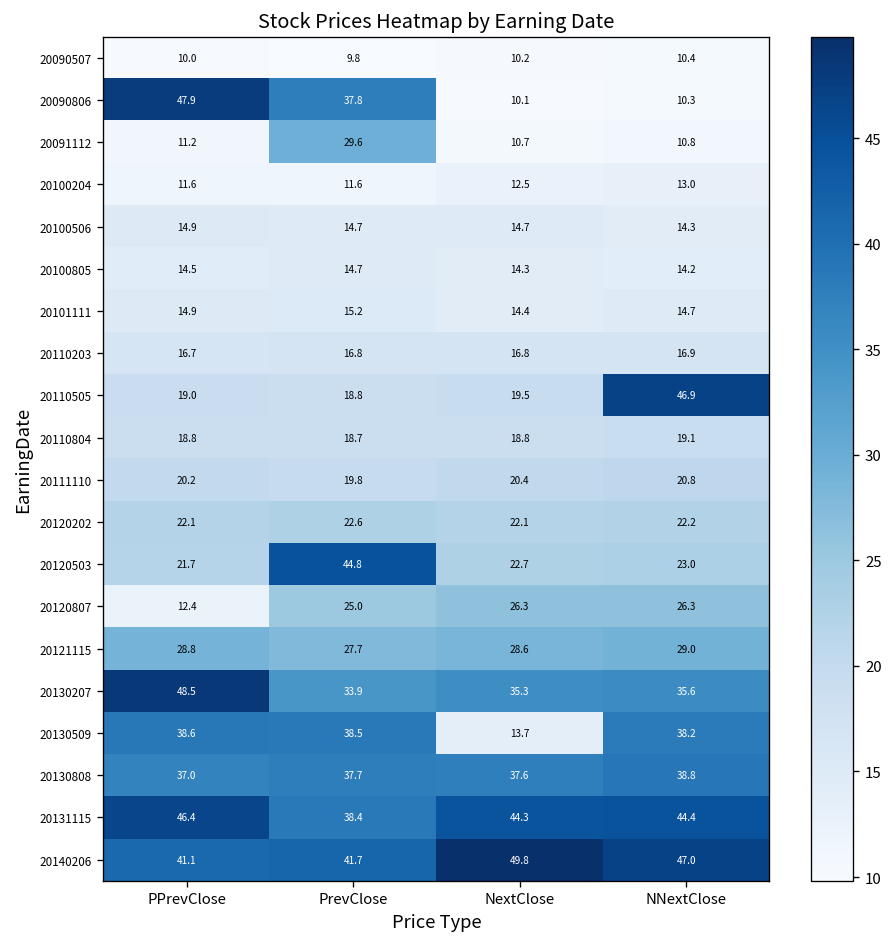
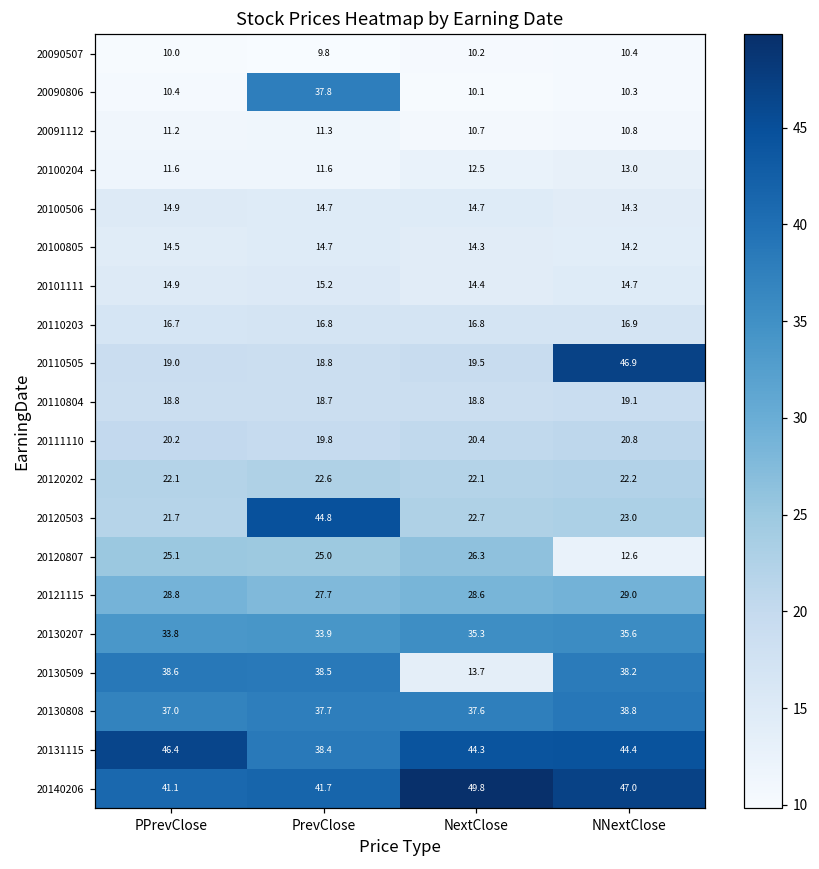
20090806, PPrevClose: 47.9 -> 10.4
20091112, PrevClose: 29.6 -> 11.3
20120807, PPrevClose: 12.4 -> 25.1
20120807, NNextClose: 26.3 -> 12.6
20130207, PPrevClose: 48.5 -> 33.8
